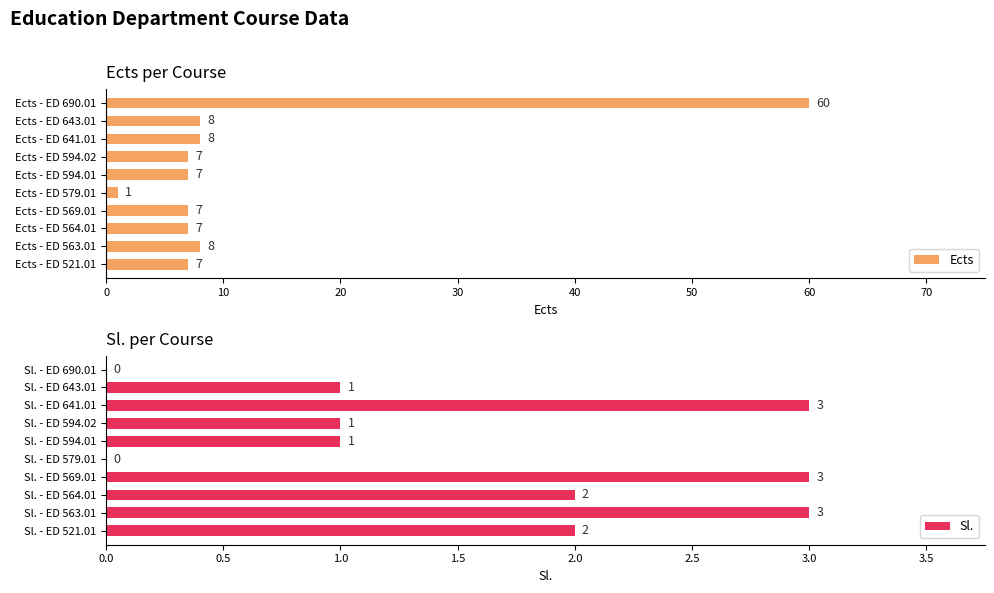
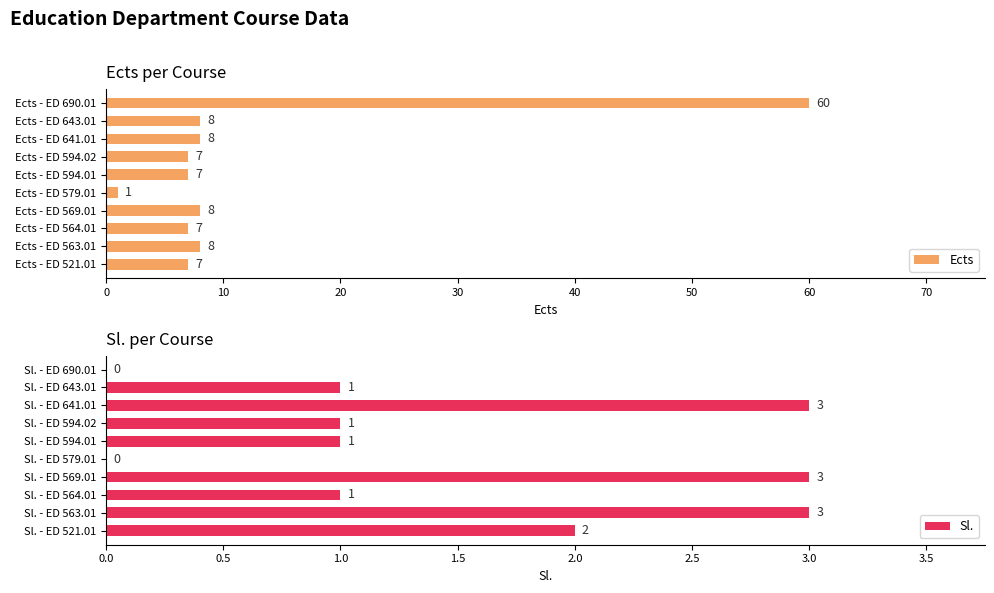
Ects per Course, Ects - ED 569.01: 7 -> 8
Sl. per Course, Sl. - ED 564.01: 2 -> 1
